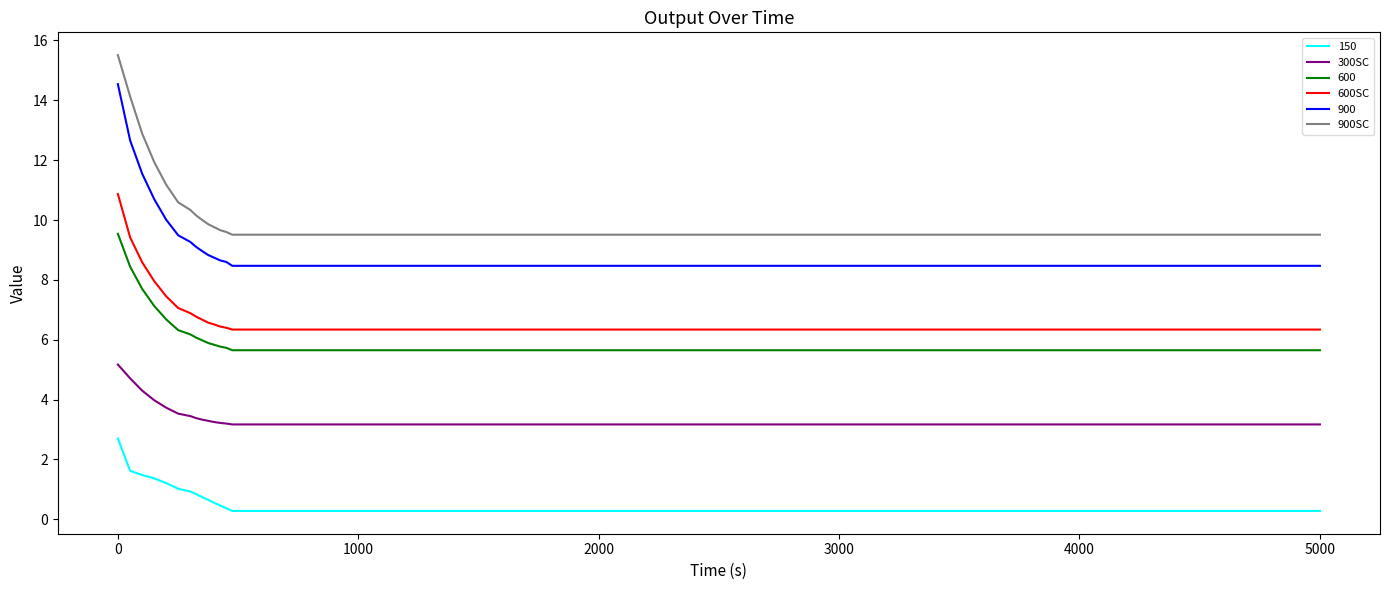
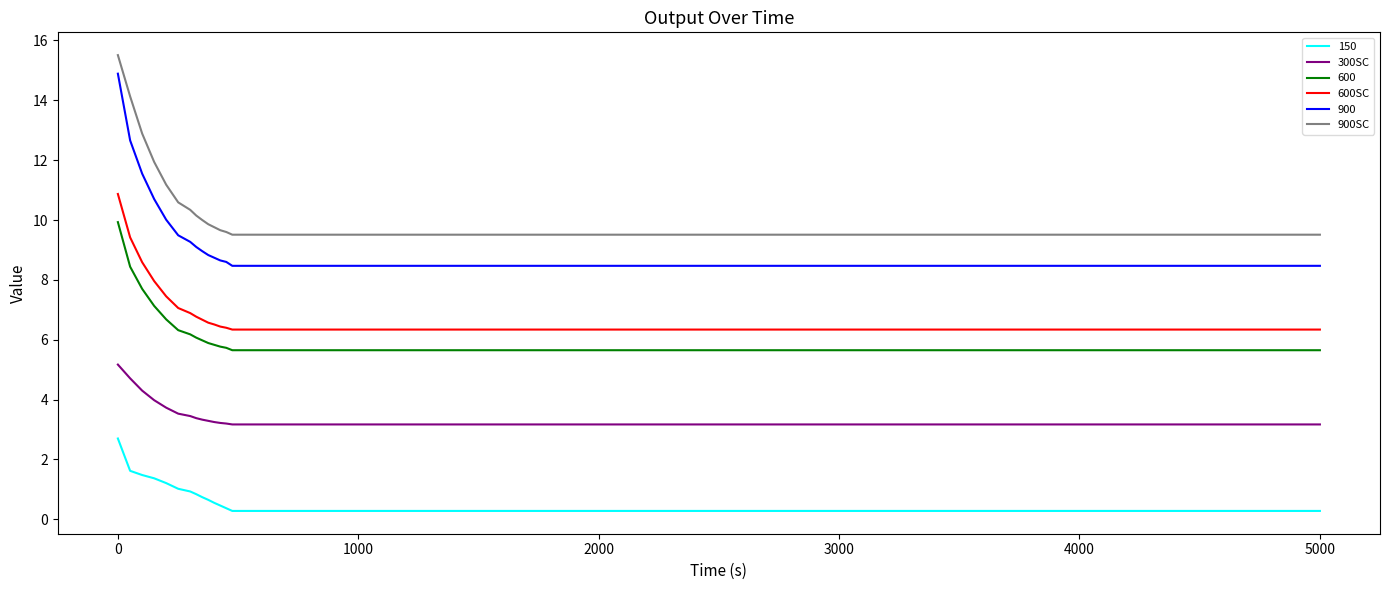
600, 0: 9.5 -> 9.9
900, 0: 14.5 -> 14.9
